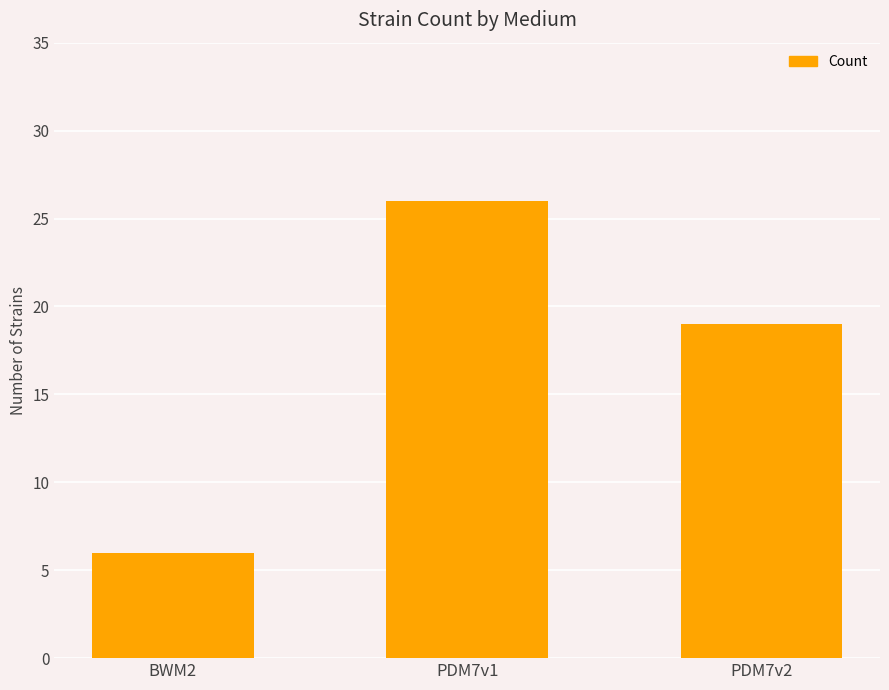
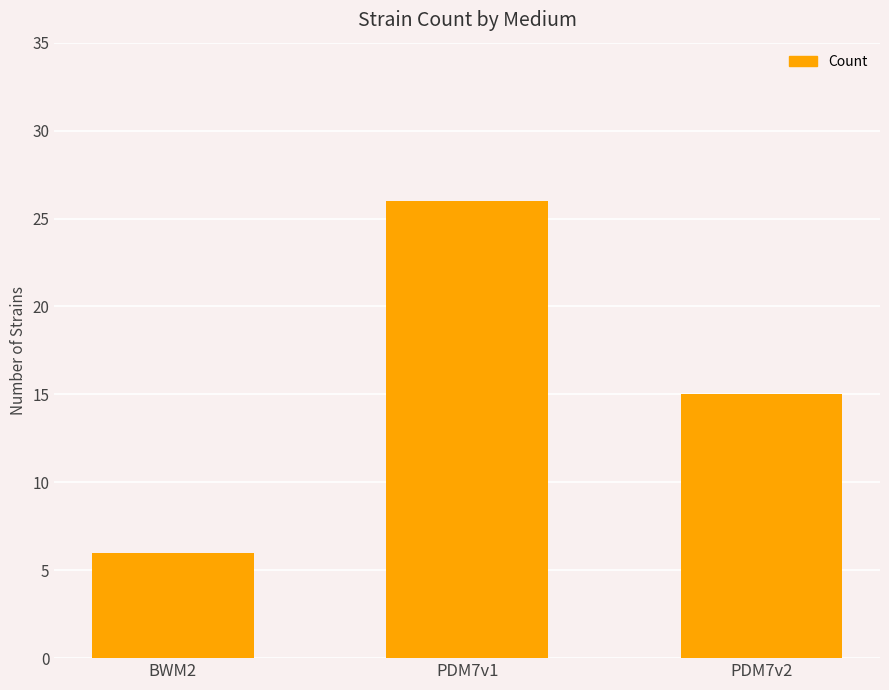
PDM7v2: 19 -> 15
